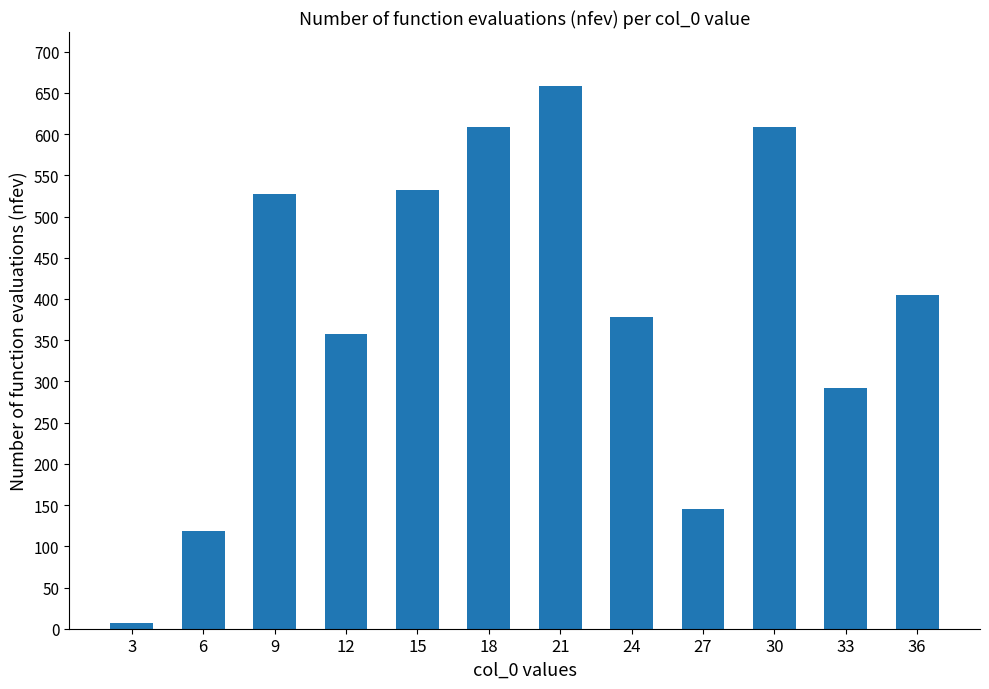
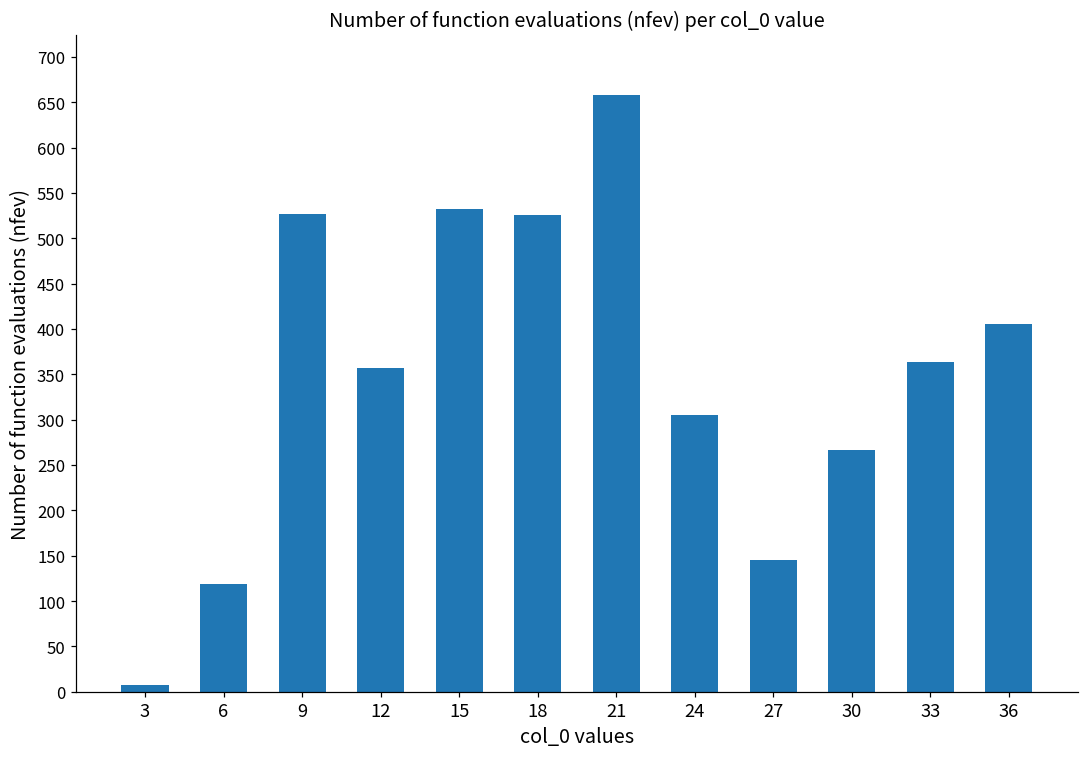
18: 610 -> 530
24: 380 -> 310
30: 610 -> 270
33: 290 -> 360
